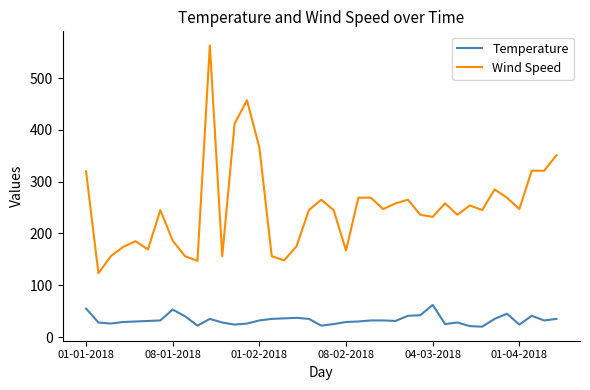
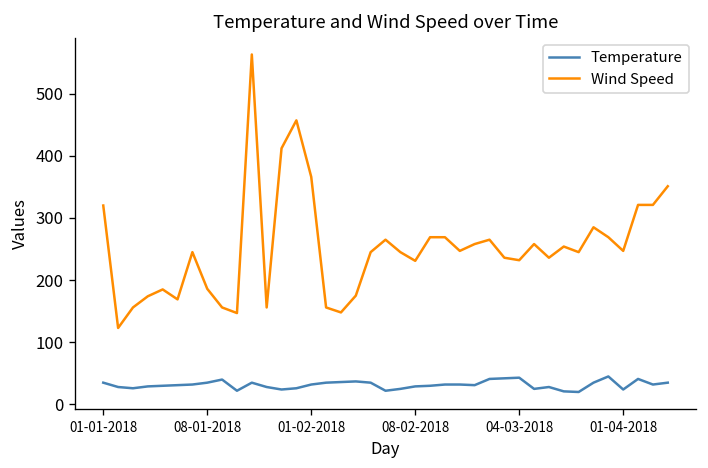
Temperature, 01-01-2018: 60 -> 40
Temperature, 08-01-2018: 50 -> 40
Wind Speed, 08-02-2018: 170 -> 230
Temperature, 04-03-2018: 60 -> 40
